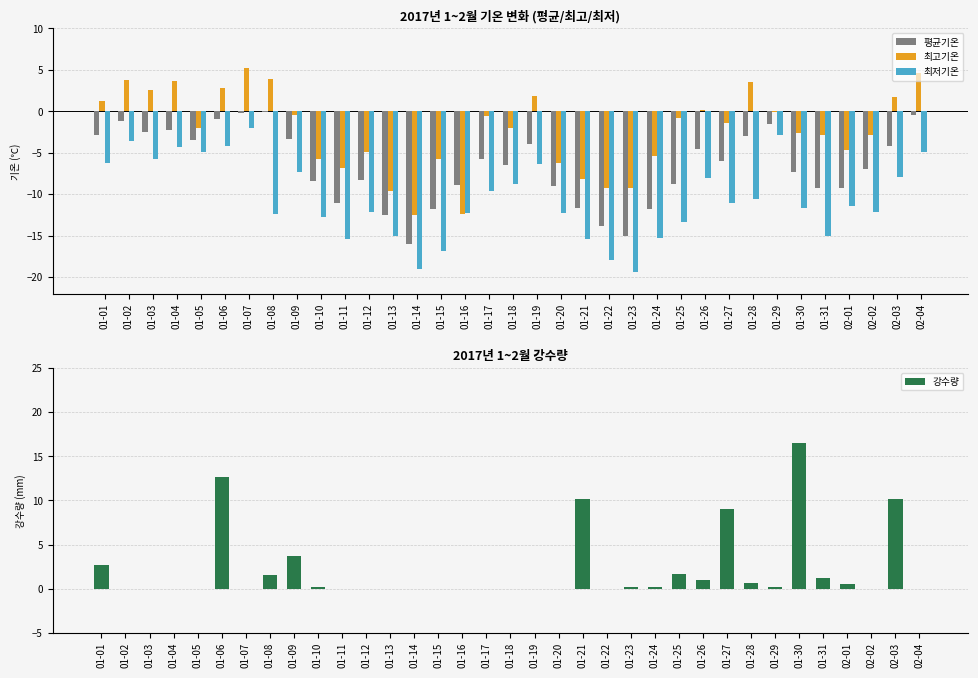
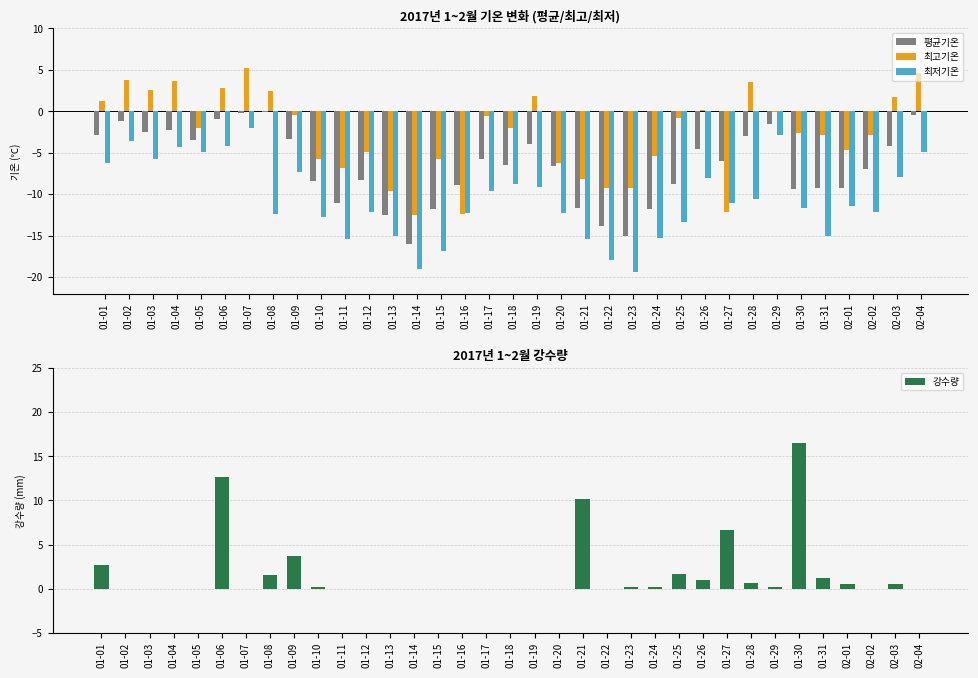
2017년 1~2월 기온 변화 (평균/최고/최저), 최고기온, 01-08: 4 -> 2
2017년 1~2월 기온 변화 (평균/최고/최저), 최저기온, 01-19: -6 -> -9
2017년 1~2월 기온 변화 (평균/최고/최저), 평균기온, 01-20: -9 -> -7
2017년 1~2월 기온 변화 (평균/최고/최저), 최고기온, 01-27: -1 -> -12
2017년 1~2월 기온 변화 (평균/최고/최저), 평균기온, 01-30: -7 -> -9
2017년 1~2월 강수량, 01-27: 9 -> 7
2017년 1~2월 강수량, 02-03: 10 -> 1
